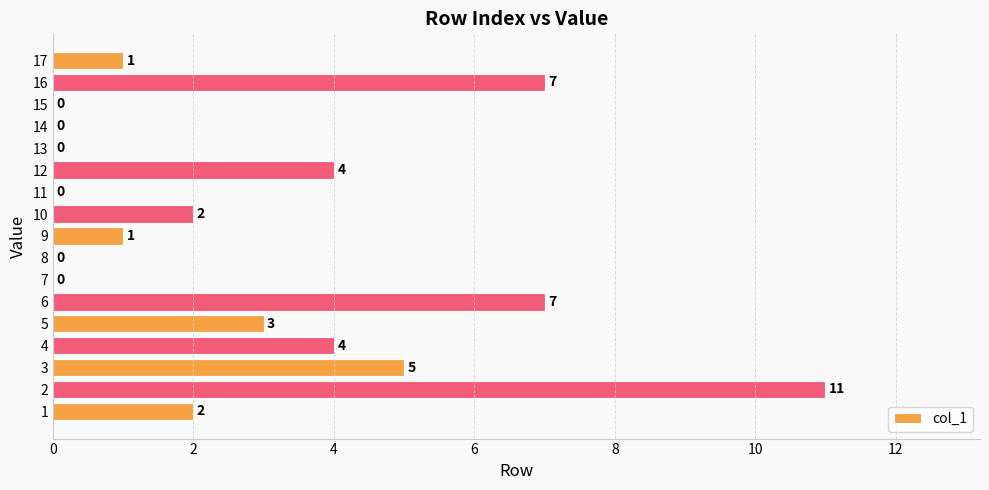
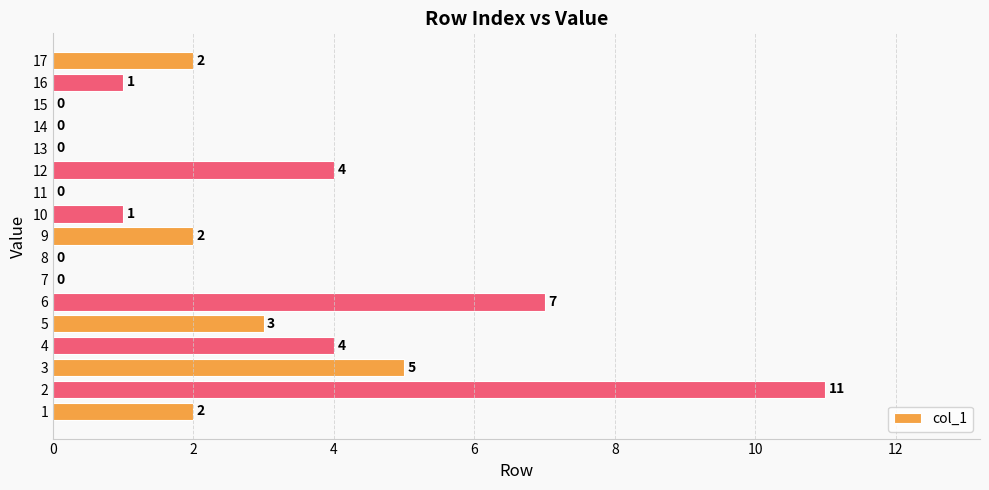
17: 1 -> 2
16: 7 -> 1
10: 2 -> 1
9: 1 -> 2
